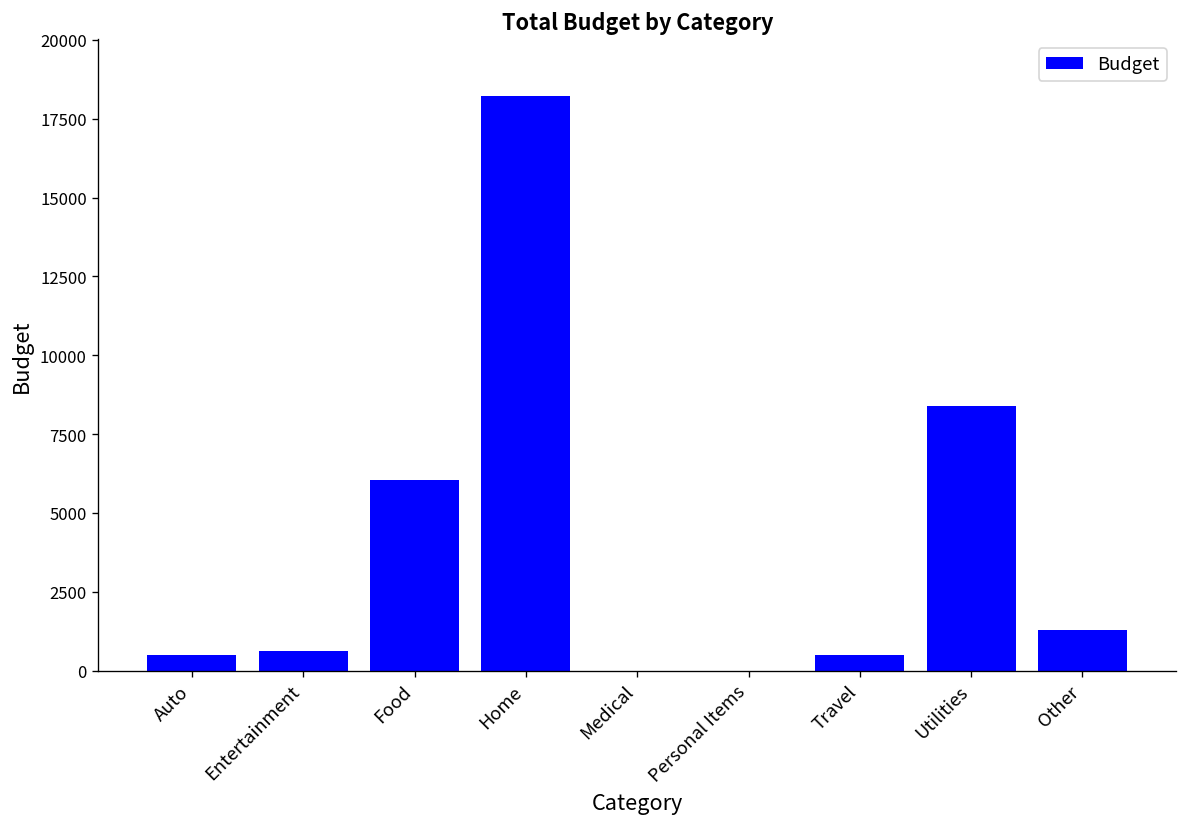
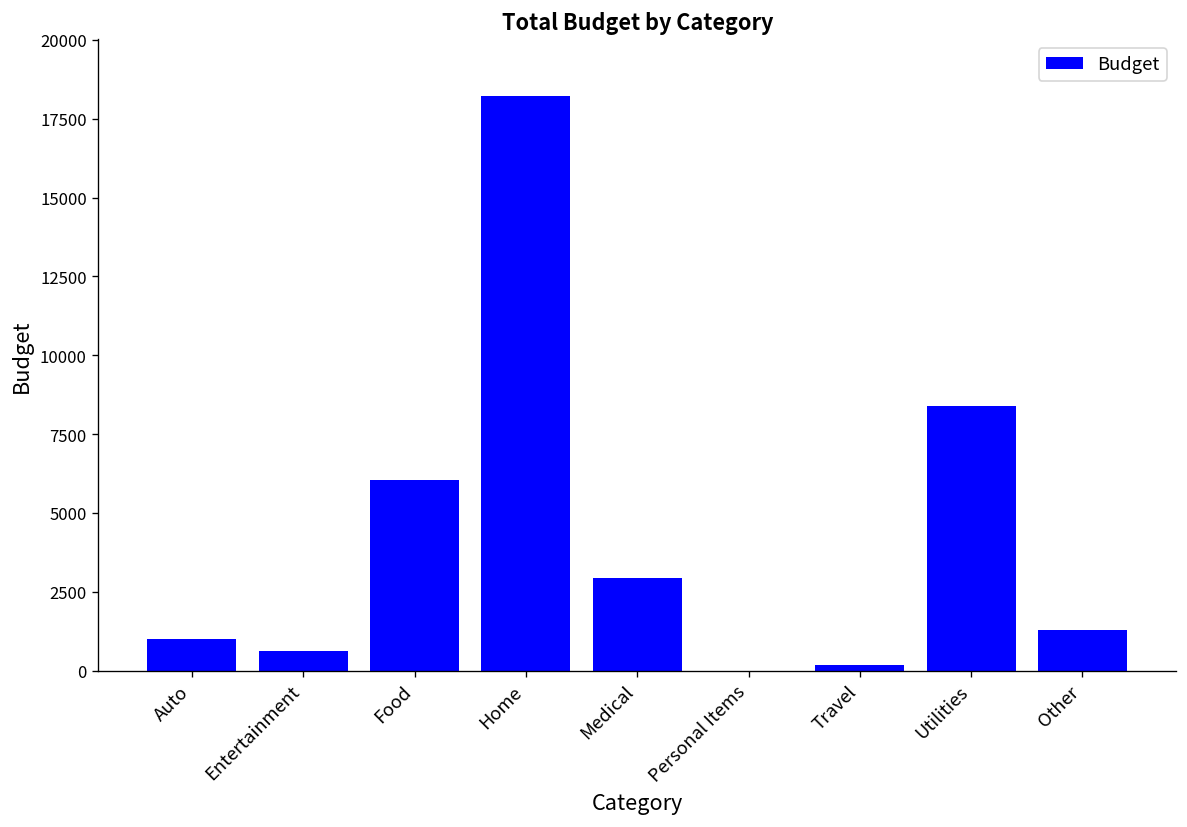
Auto: 500 -> 1000
Medical: 0 -> 2900
Travel: 500 -> 200
